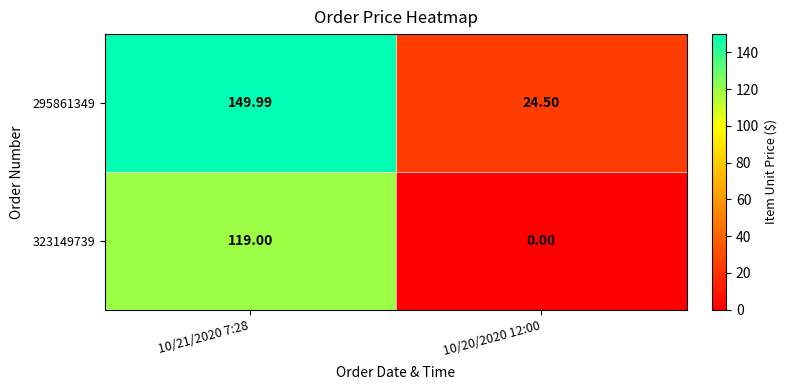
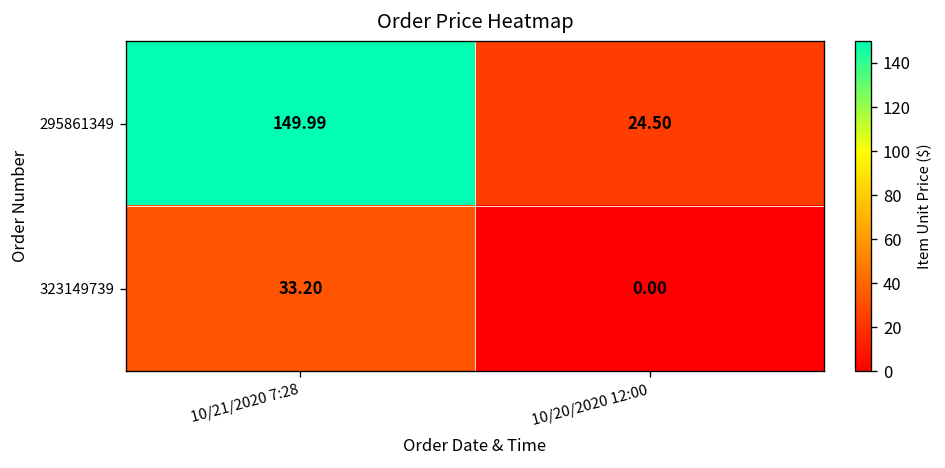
323149739, 10/21/2020 7:28: 119.00 -> 33.20
